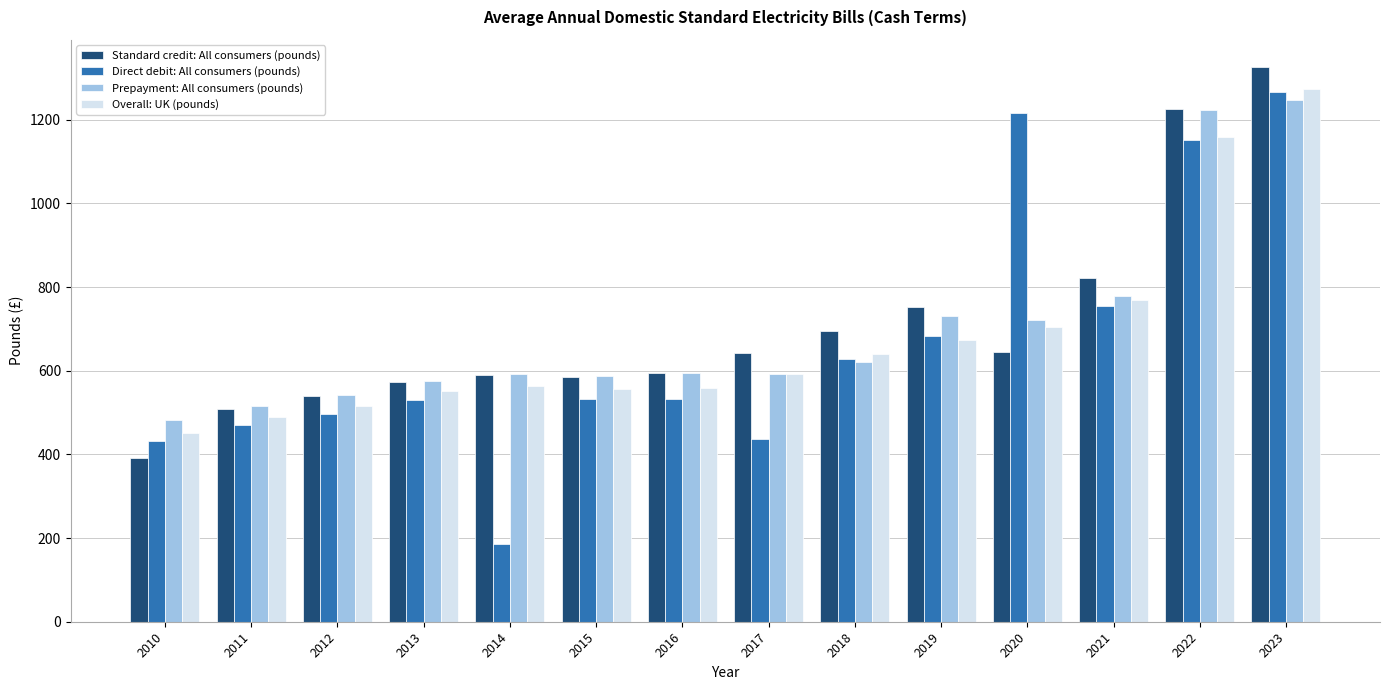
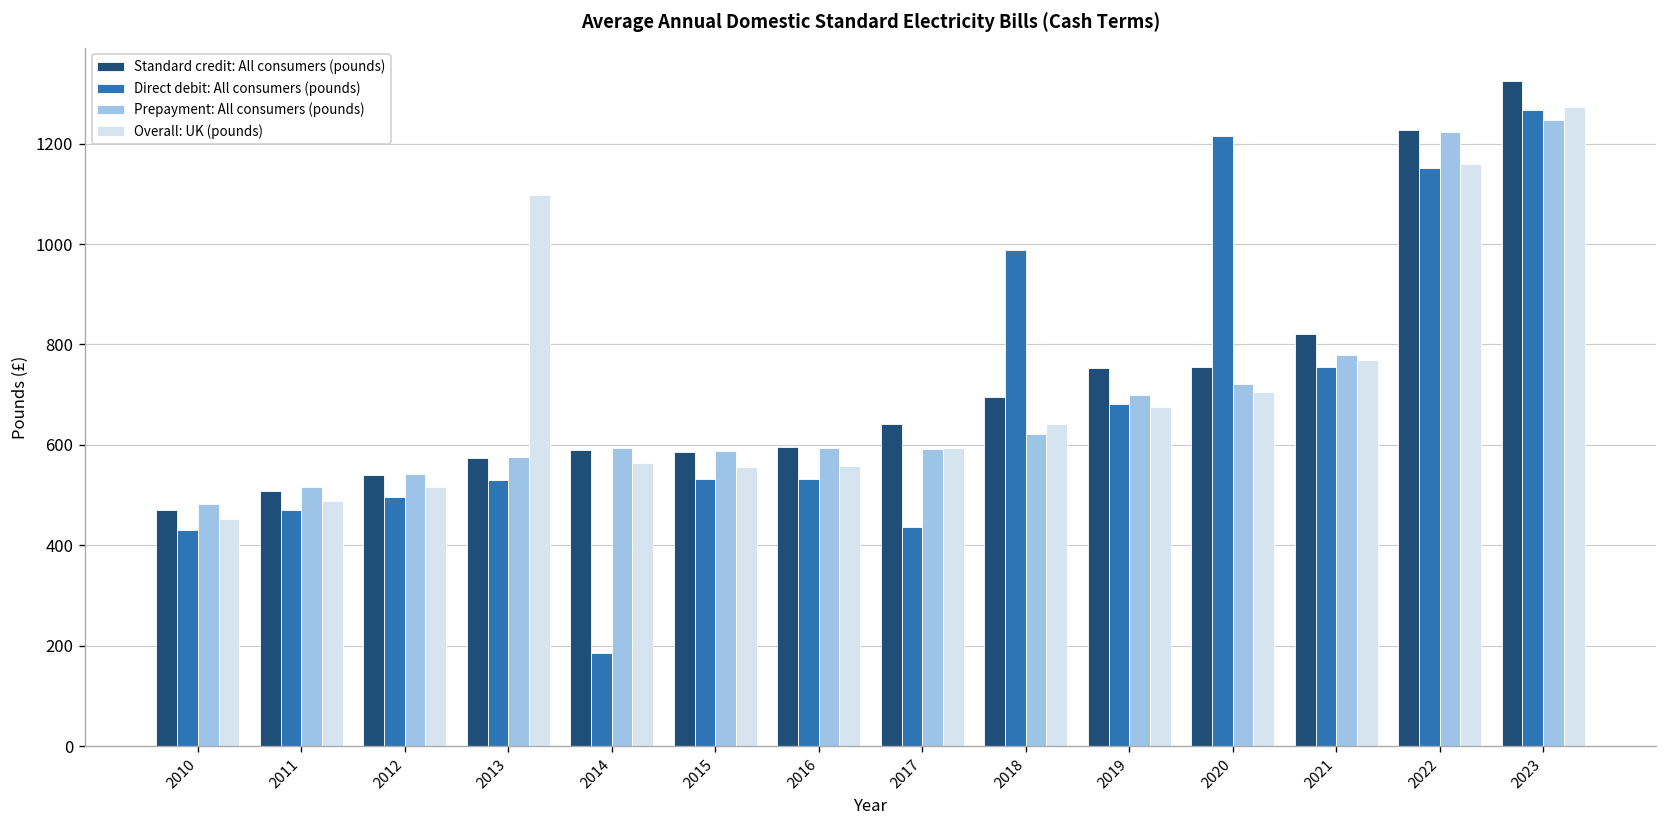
Standard credit: All consumers (pounds), 2010: 390 -> 470
Overall: UK (pounds), 2013: 550 -> 1100
Direct debit: All consumers (pounds), 2018: 630 -> 990
Prepayment: All consumers (pounds), 2019: 730 -> 700
Standard credit: All consumers (pounds), 2020: 640 -> 760
